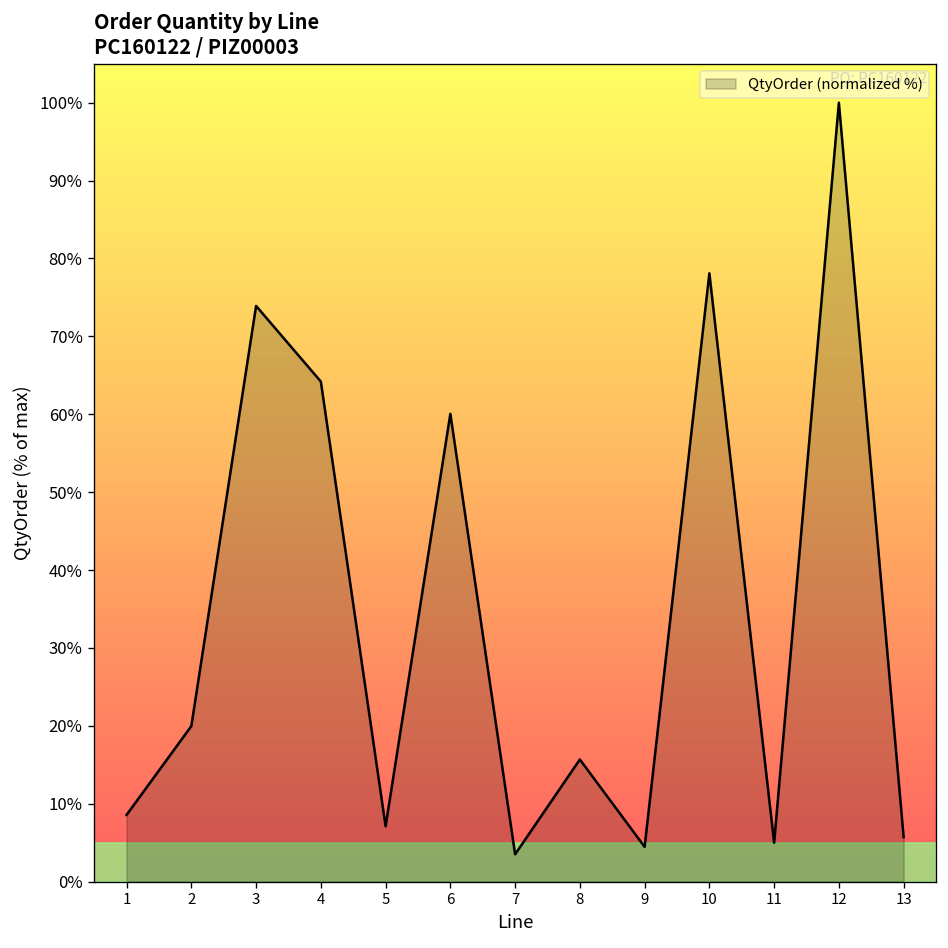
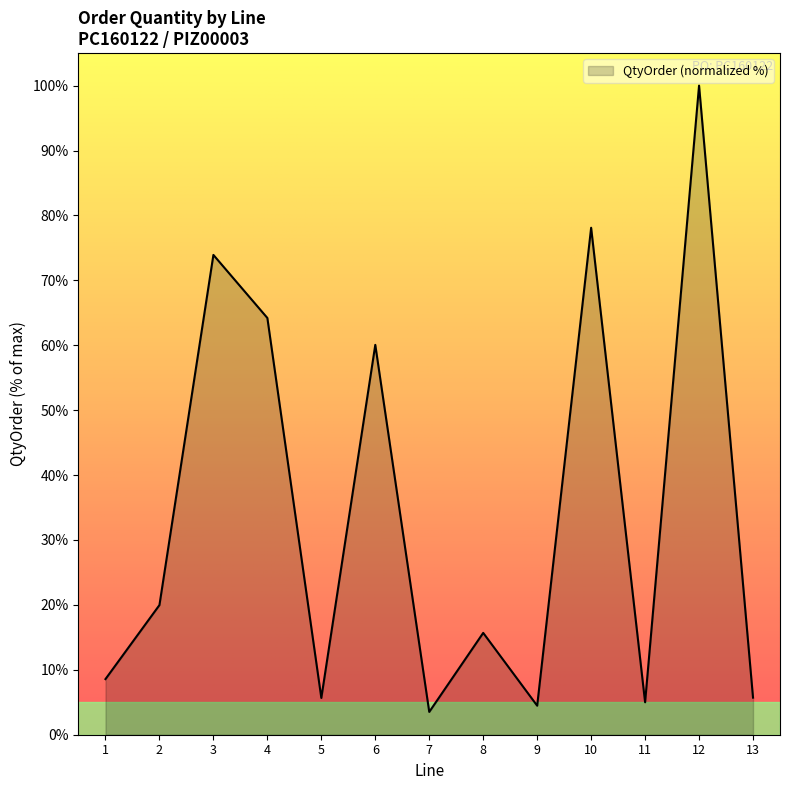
5: 7% -> 6%
